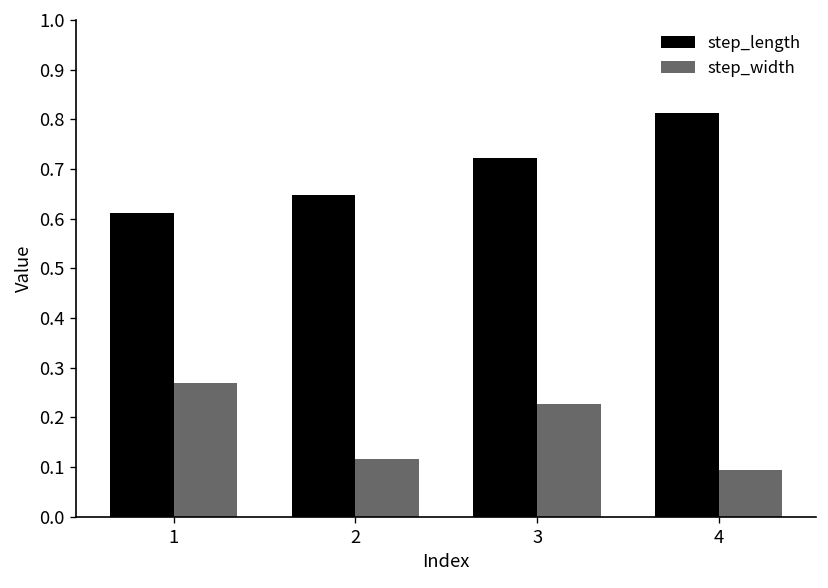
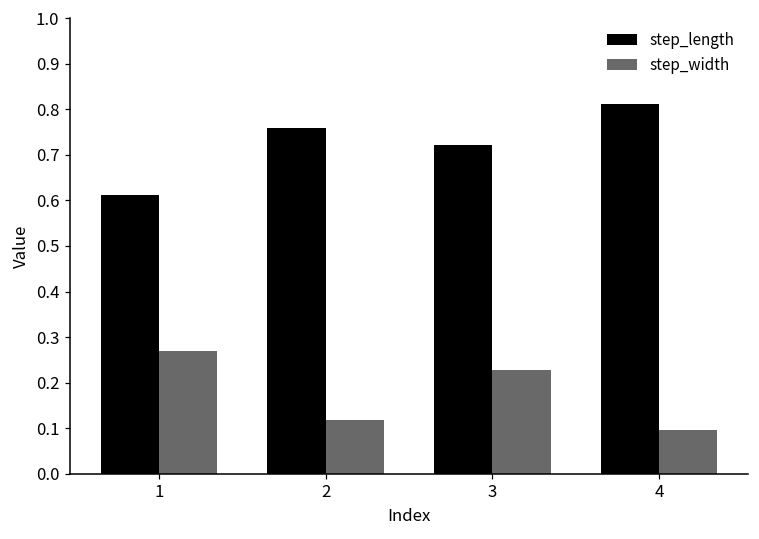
step_length, 2: 0.65 -> 0.76
